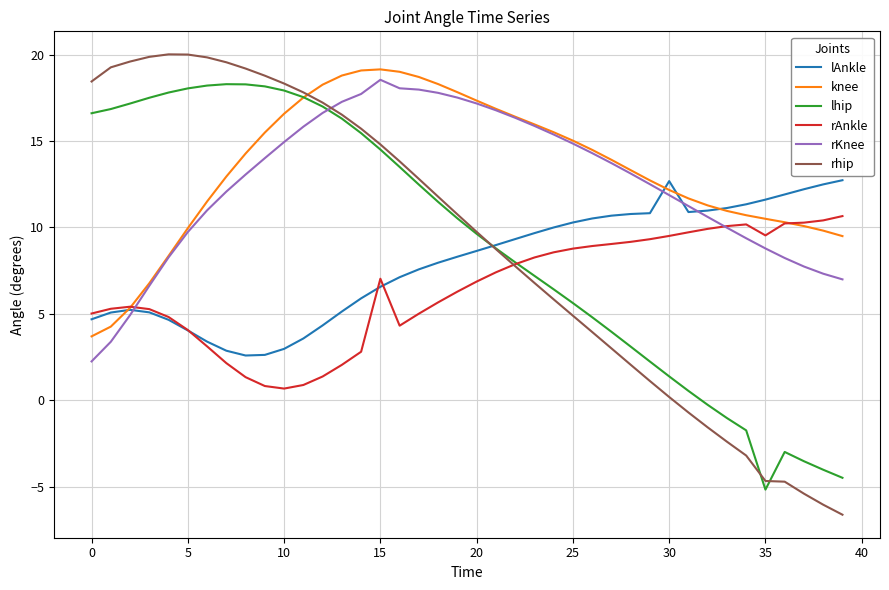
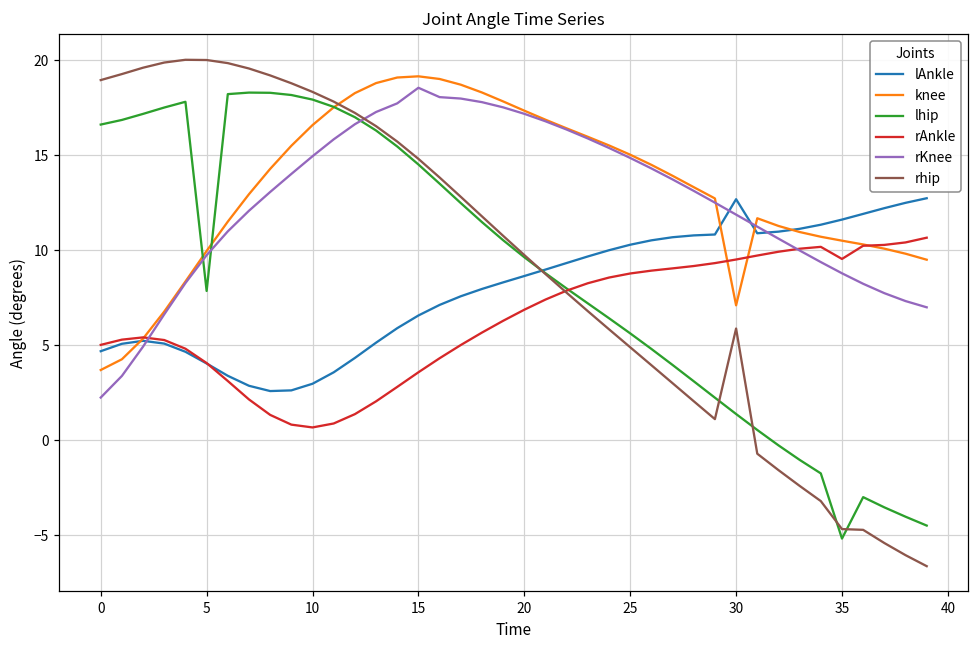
rhip, 0: 18.4 -> 18.9
lhip, 5: 18.0 -> 7.9
rAnkle, 15: 7.0 -> 3.6
knee, 30: 12.2 -> 7.1
rhip, 30: 0.2 -> 5.9
